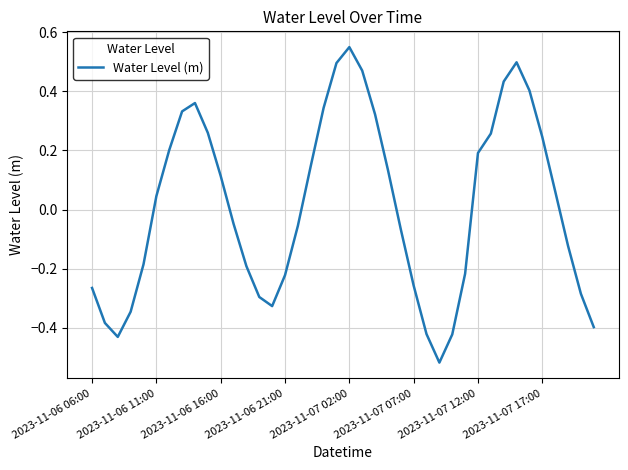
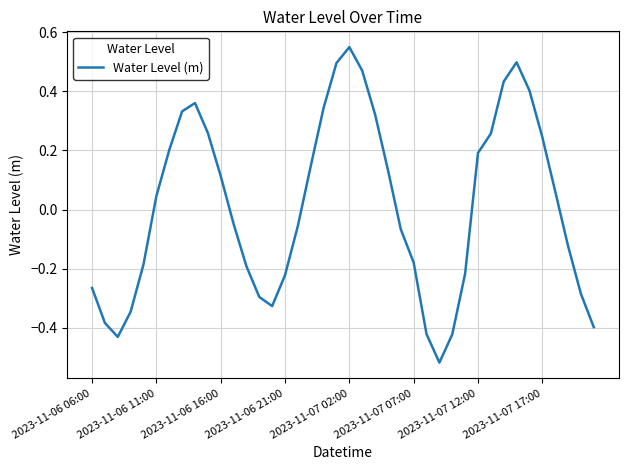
2023-11-07 07:00: -0.26 -> -0.18
